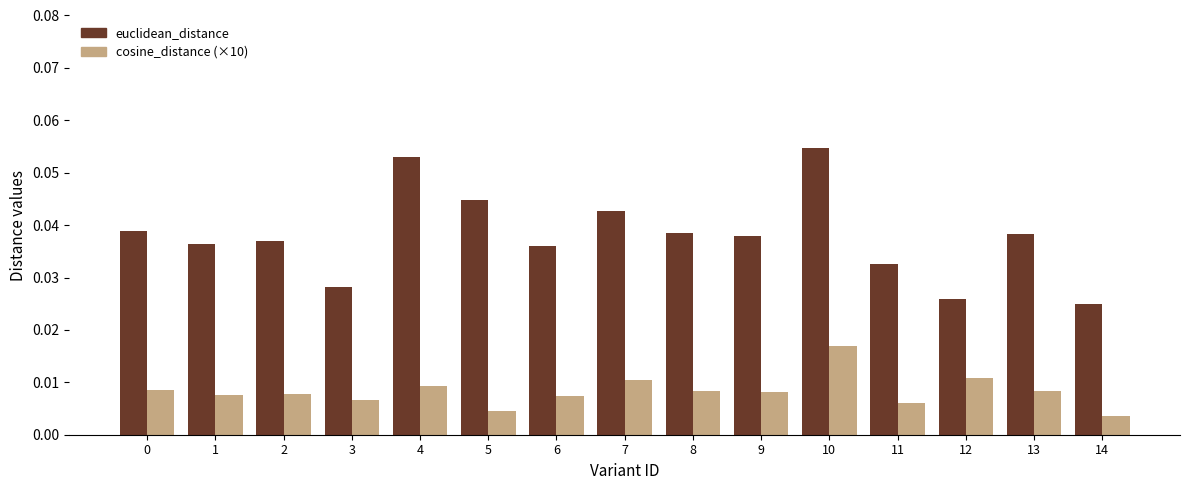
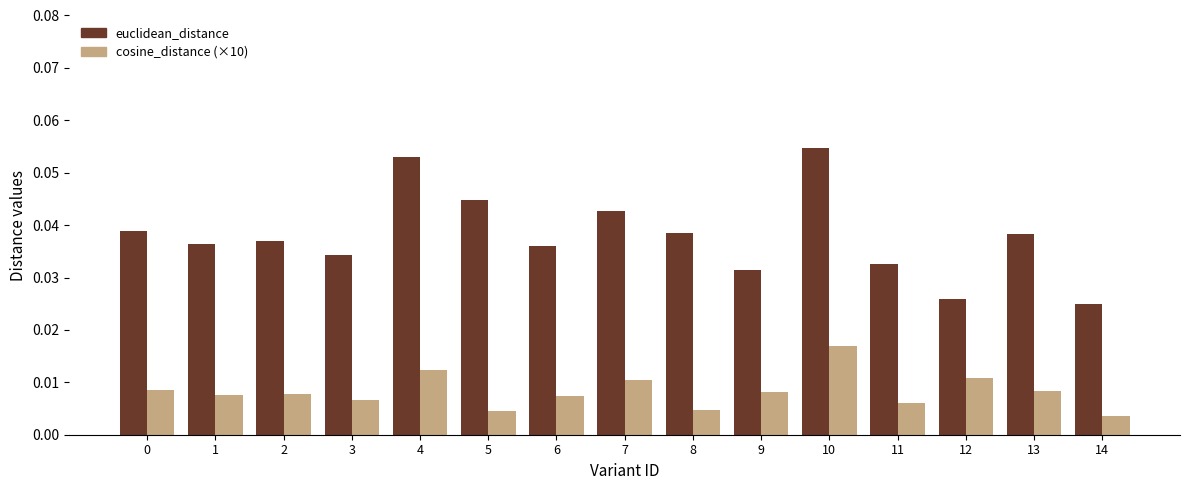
euclidean_distance, 3: 0.028 -> 0.034
cosine_distance (×10), 4: 0.009 -> 0.012
cosine_distance (×10), 8: 0.008 -> 0.005
euclidean_distance, 9: 0.038 -> 0.031
